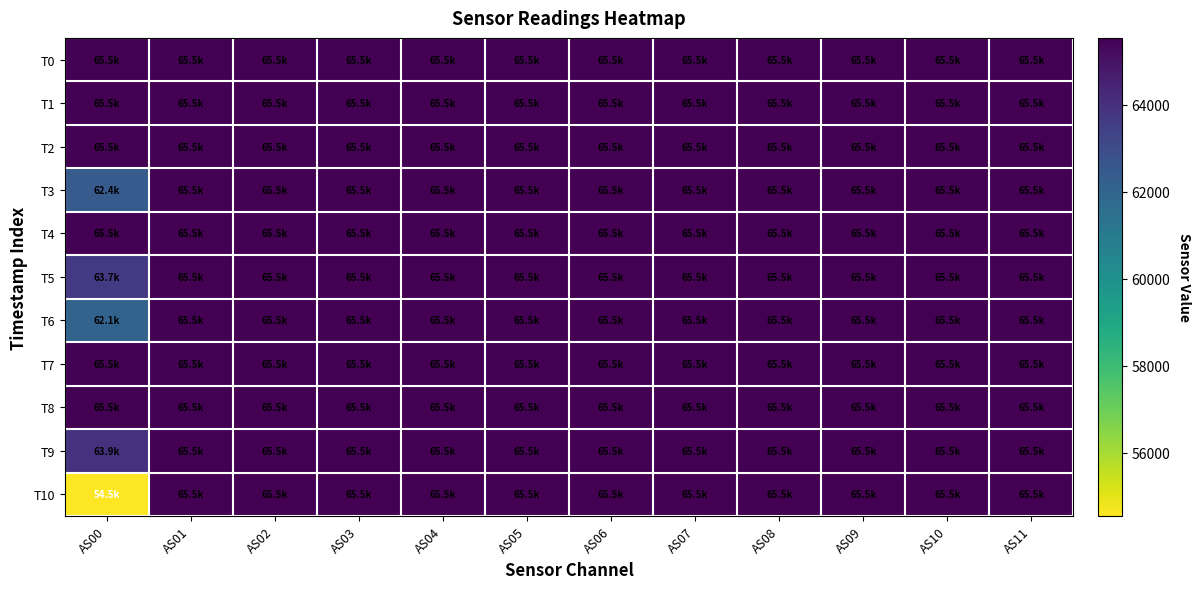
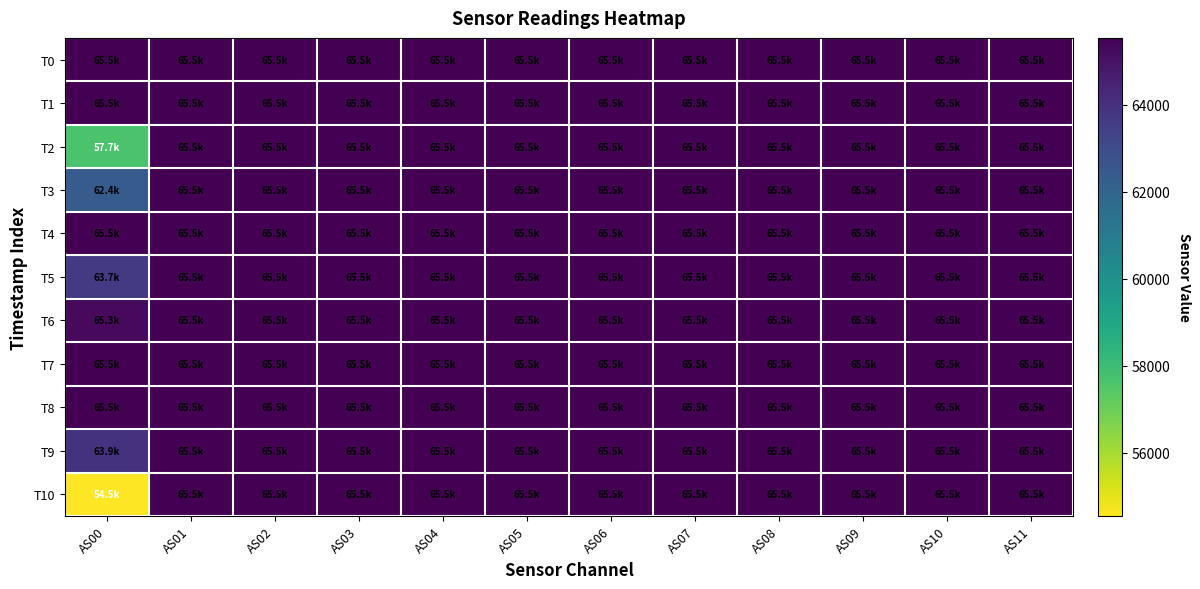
T2, AS00: 65.5k -> 57.7k
T6, AS00: 62.1k -> 65.3k
